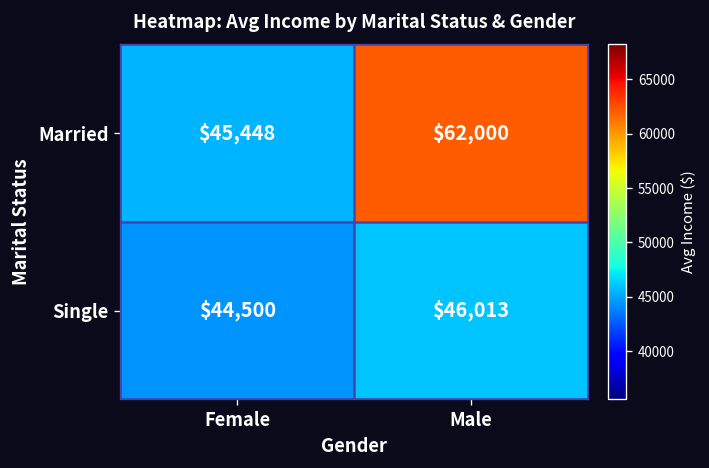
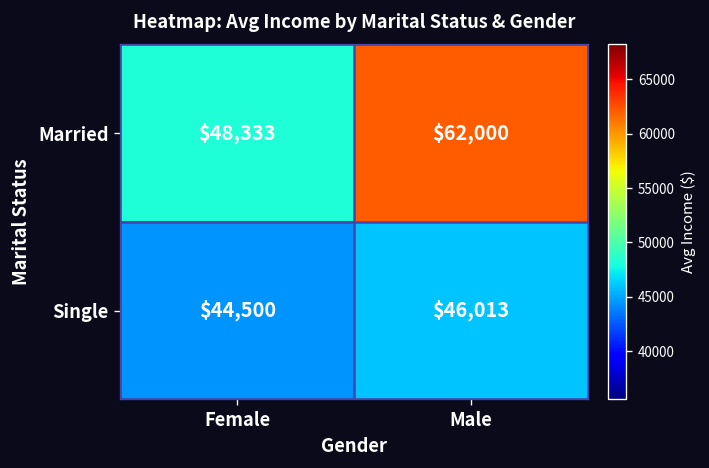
Married, Female: $45,448 -> $48,333
